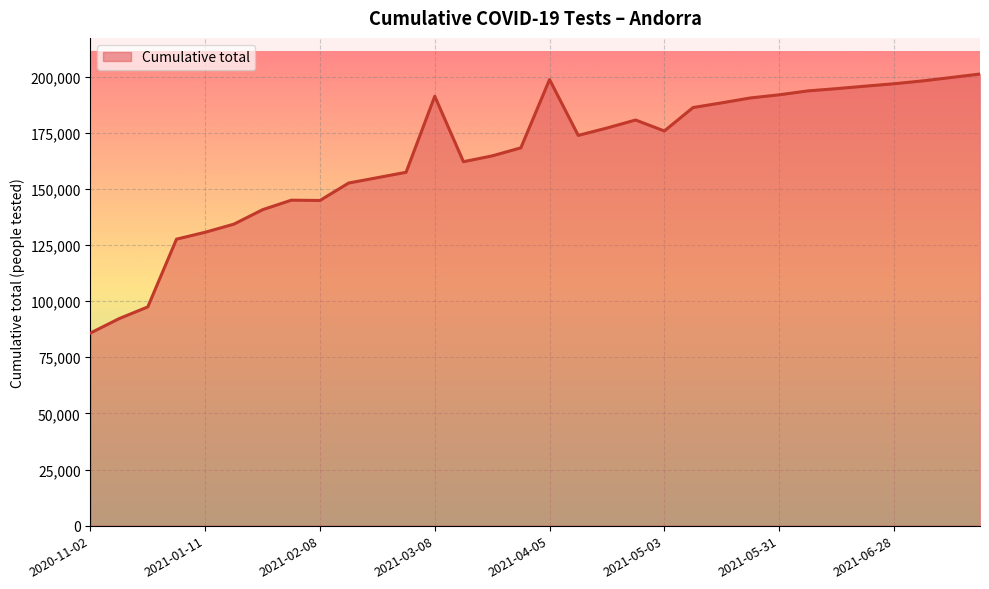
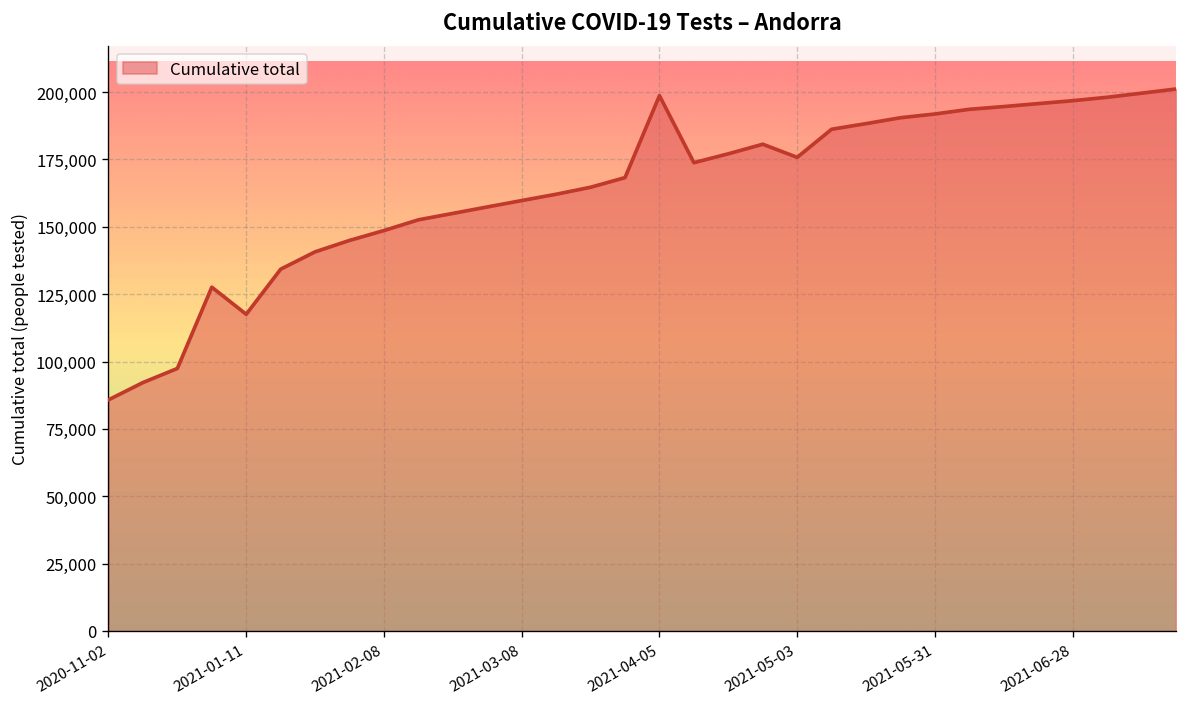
2021-01-11: 131,000 -> 118,000
2021-02-08: 145,000 -> 149,000
2021-03-08: 191,000 -> 160,000
